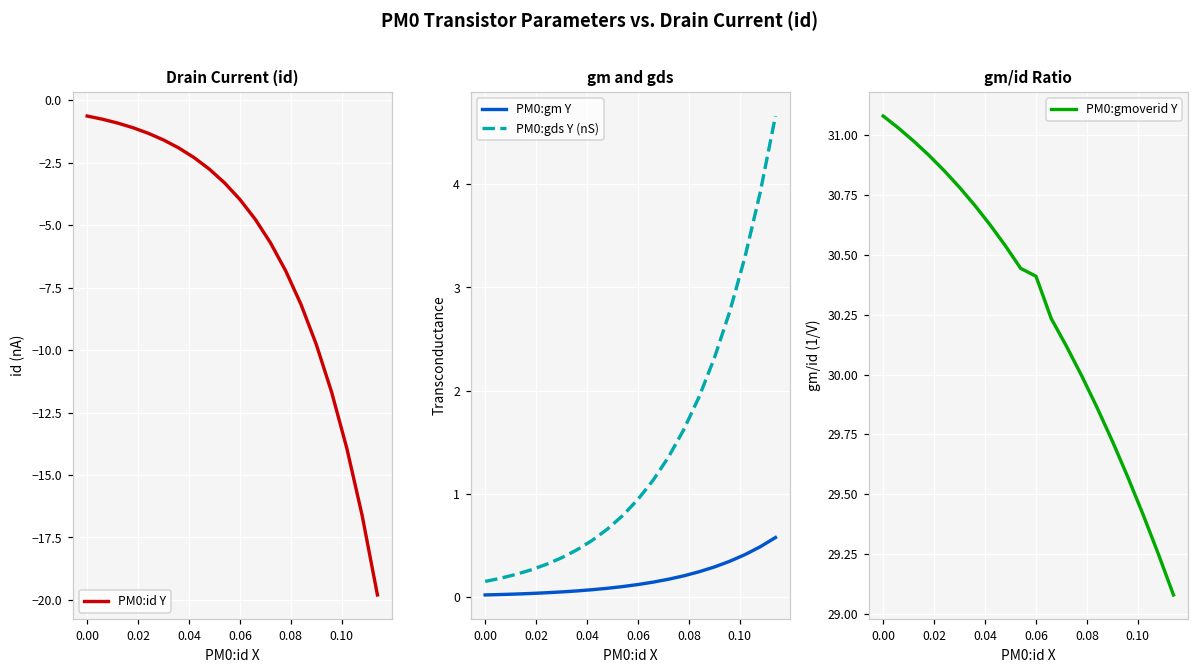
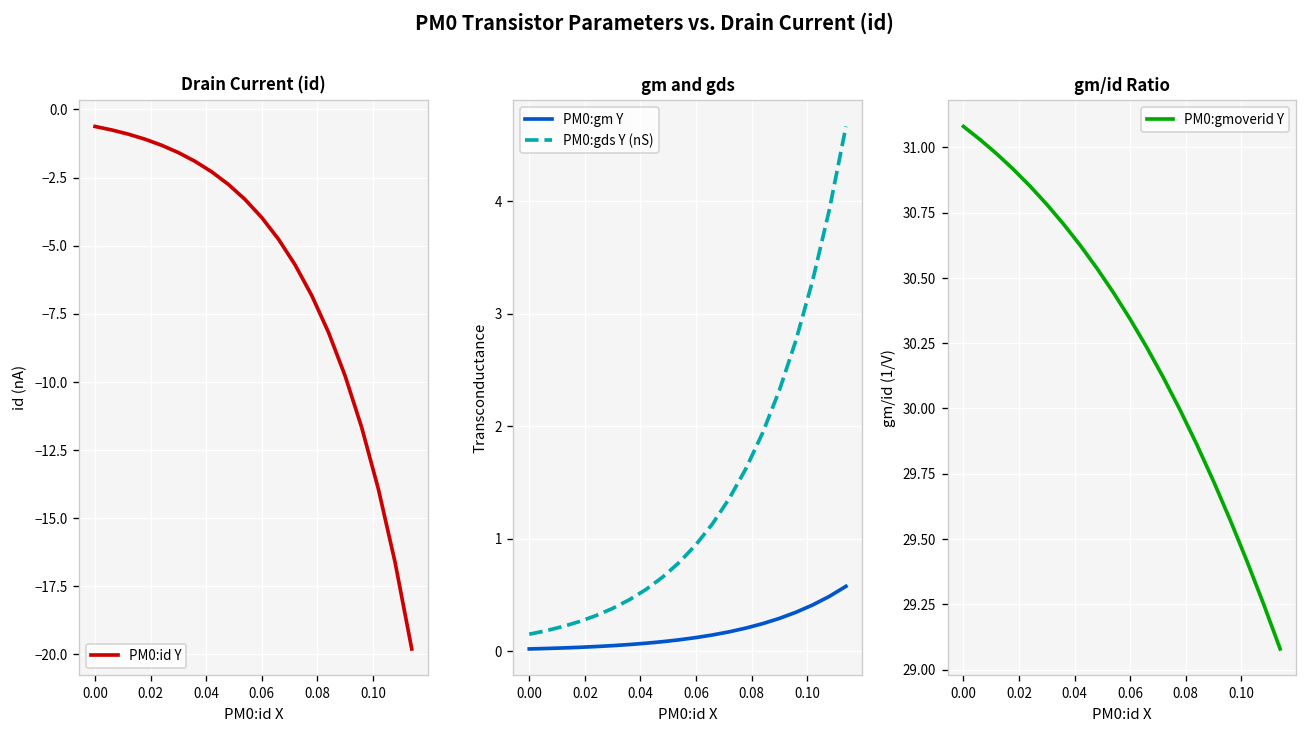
gm/id Ratio, 0.06: 30.41 -> 30.34
